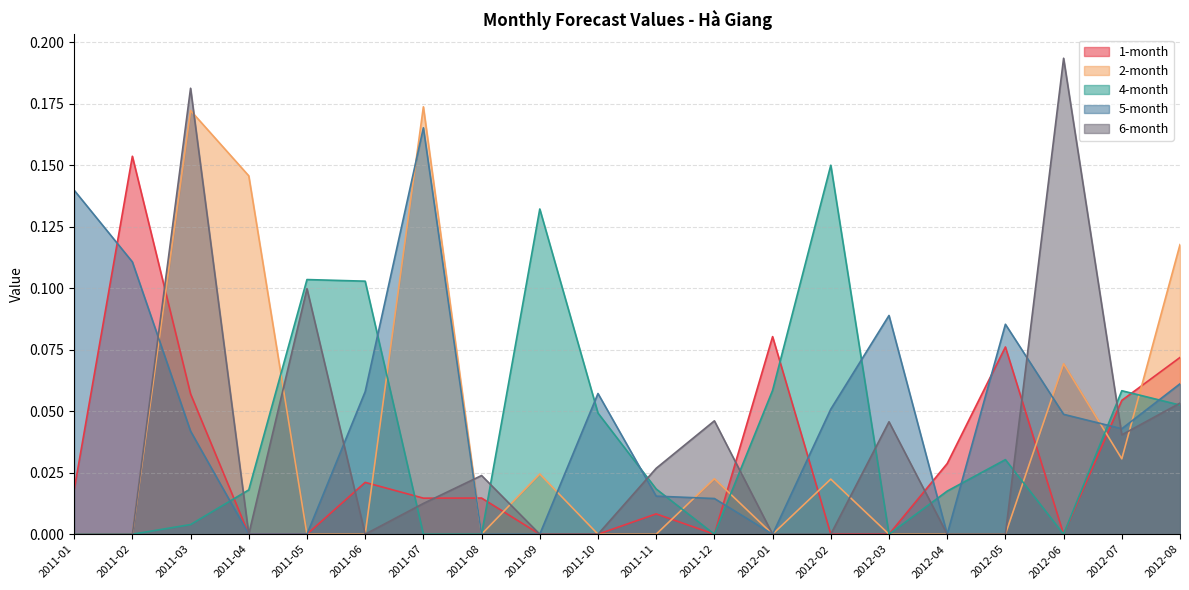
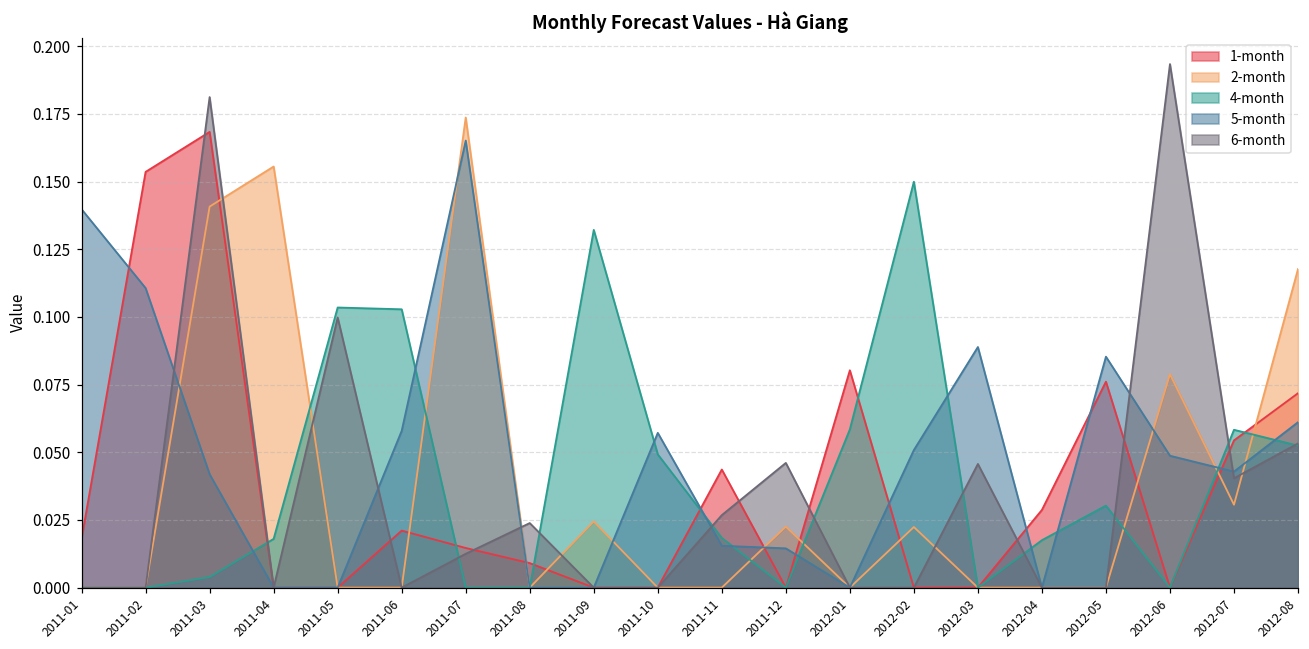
1-month, 2011-03: 0.057 -> 0.168
2-month, 2011-03: 0.172 -> 0.141
2-month, 2011-04: 0.146 -> 0.156
1-month, 2011-08: 0.015 -> 0.009
1-month, 2011-11: 0.008 -> 0.044
2-month, 2012-06: 0.069 -> 0.079
